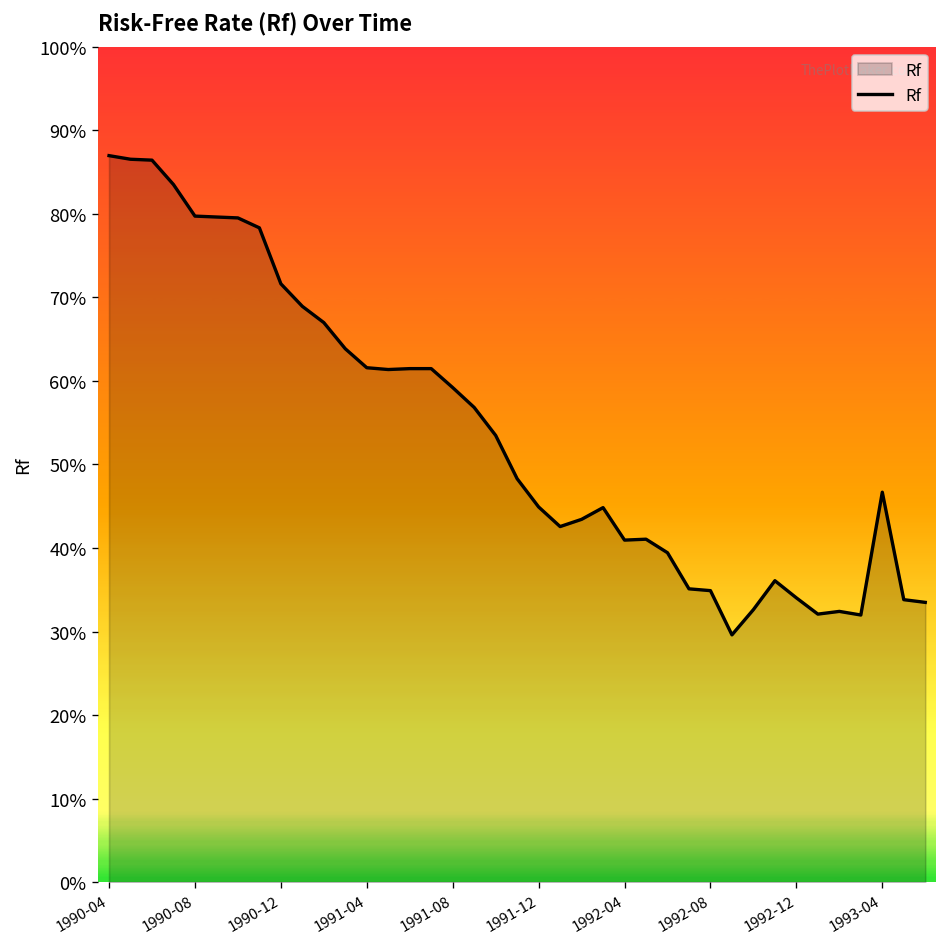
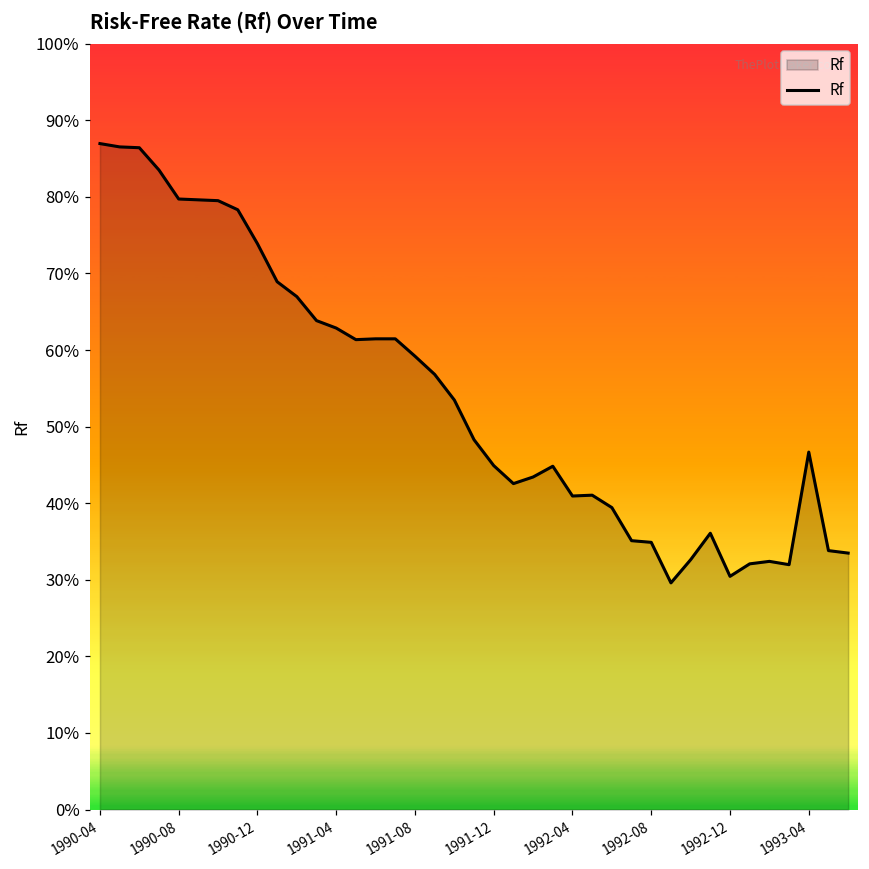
1990-12: 72% -> 74%
1991-04: 62% -> 63%
1992-12: 34% -> 30%
